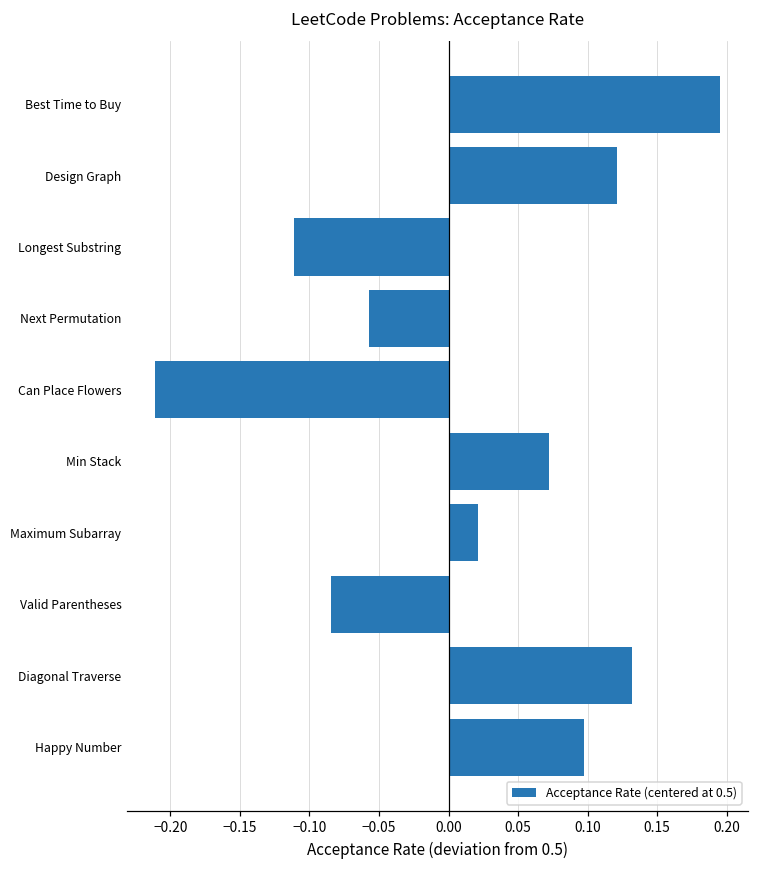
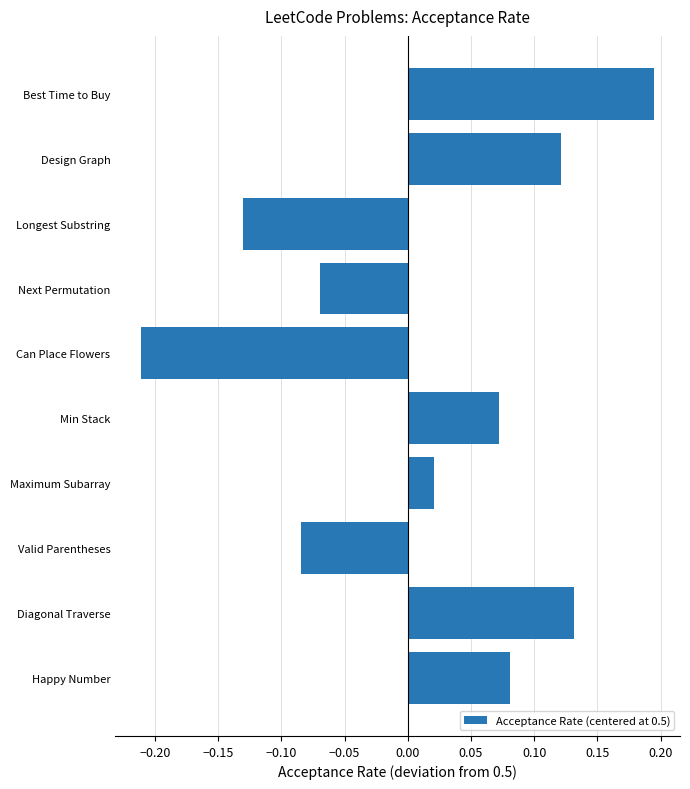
Longest Substring: -0.111 -> -0.131
Next Permutation: -0.057 -> -0.069
Happy Number: 0.097 -> 0.081
